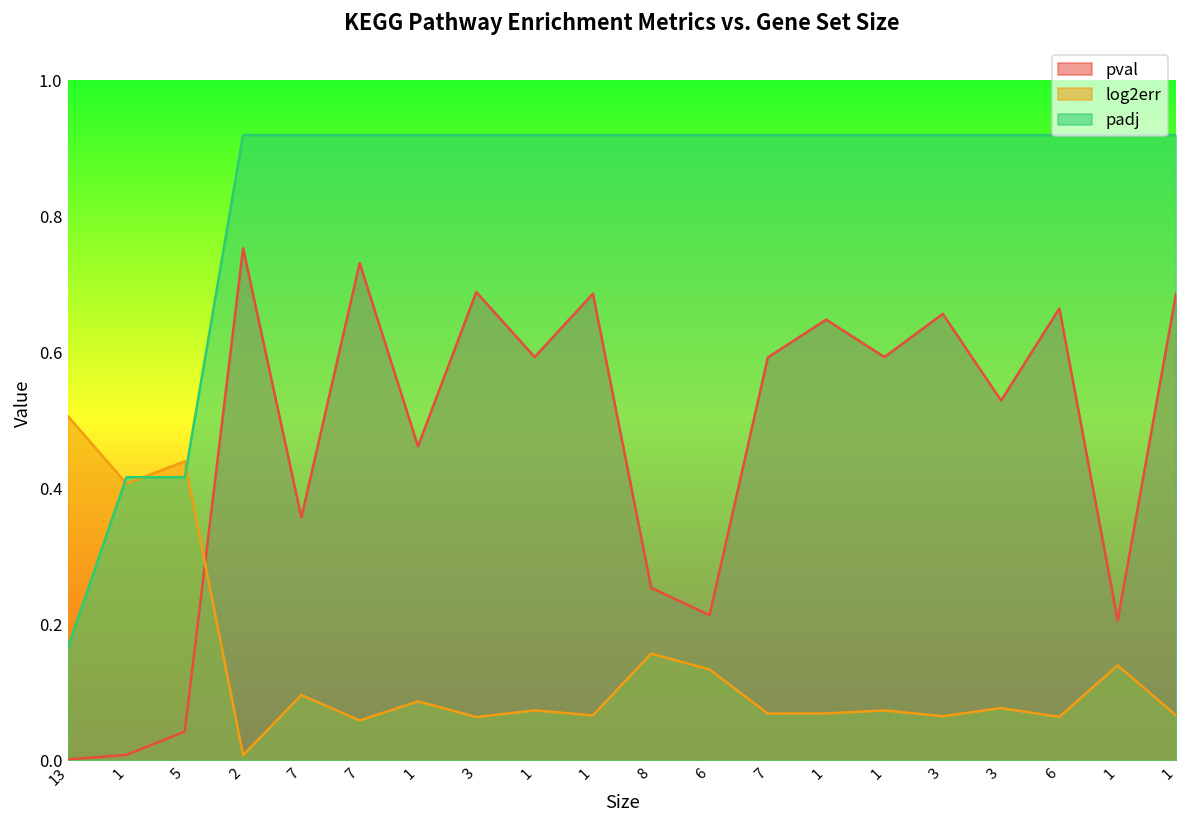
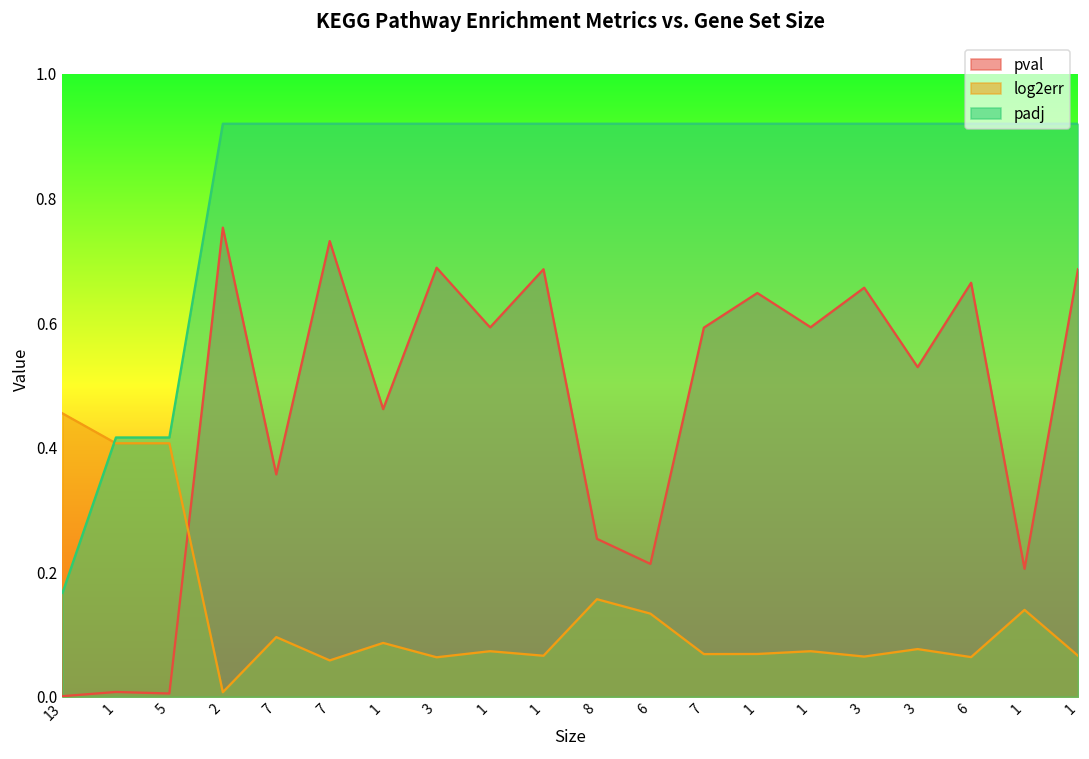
log2err, 13: 0.51 -> 0.46
pval, 5: 0.04 -> 0.01
log2err, 5: 0.44 -> 0.41
